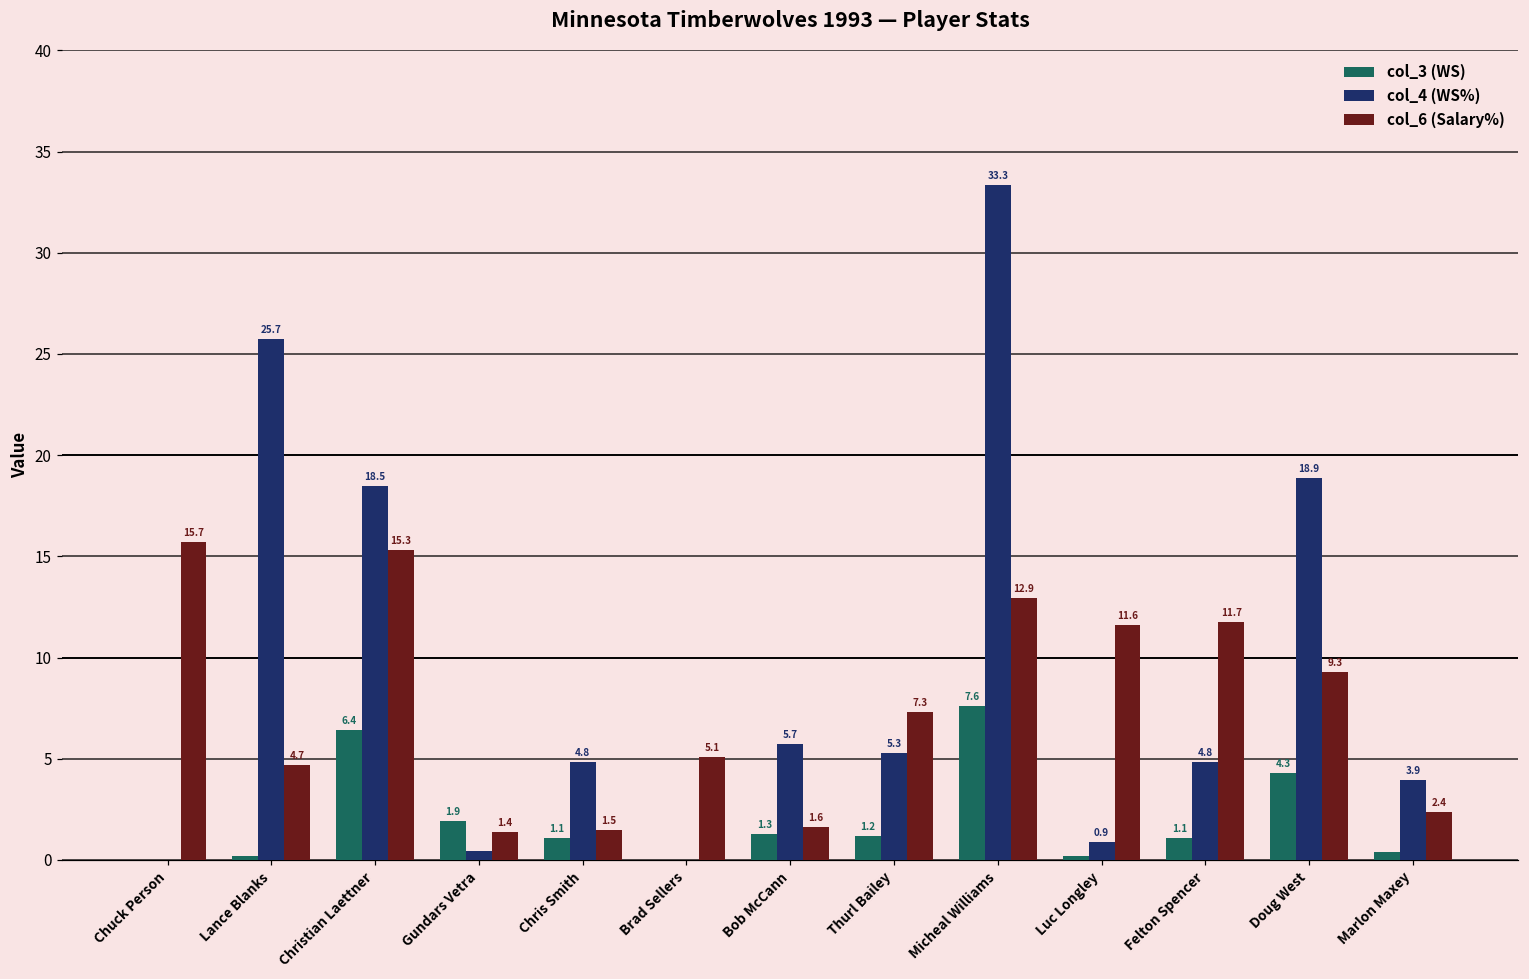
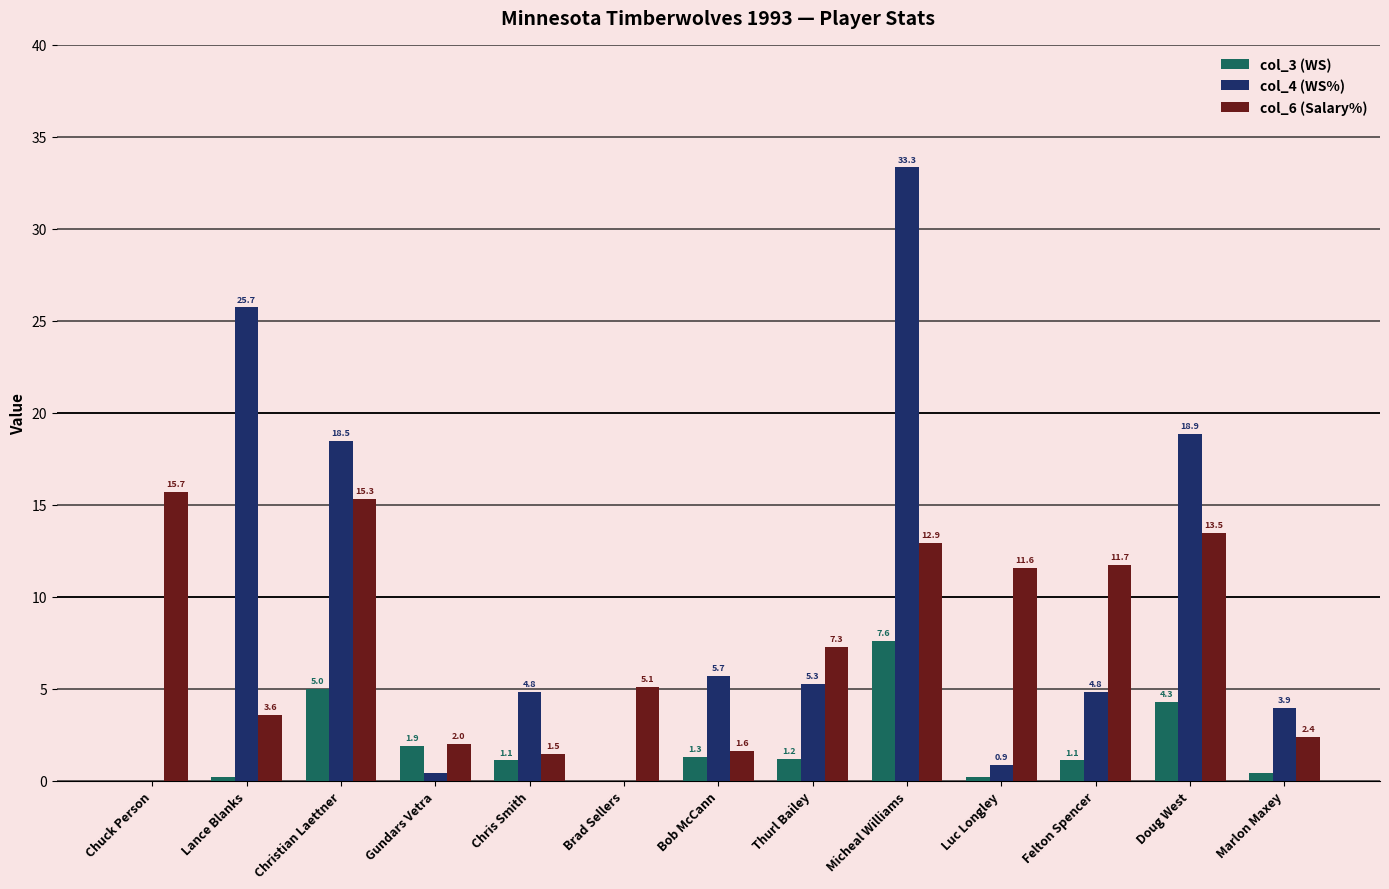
col_6 (Salary%), Lance Blanks: 4.7 -> 3.6
col_3 (WS), Christian Laettner: 6.4 -> 5.0
col_6 (Salary%), Gundars Vetra: 1.4 -> 2.0
col_6 (Salary%), Doug West: 9.3 -> 13.5
